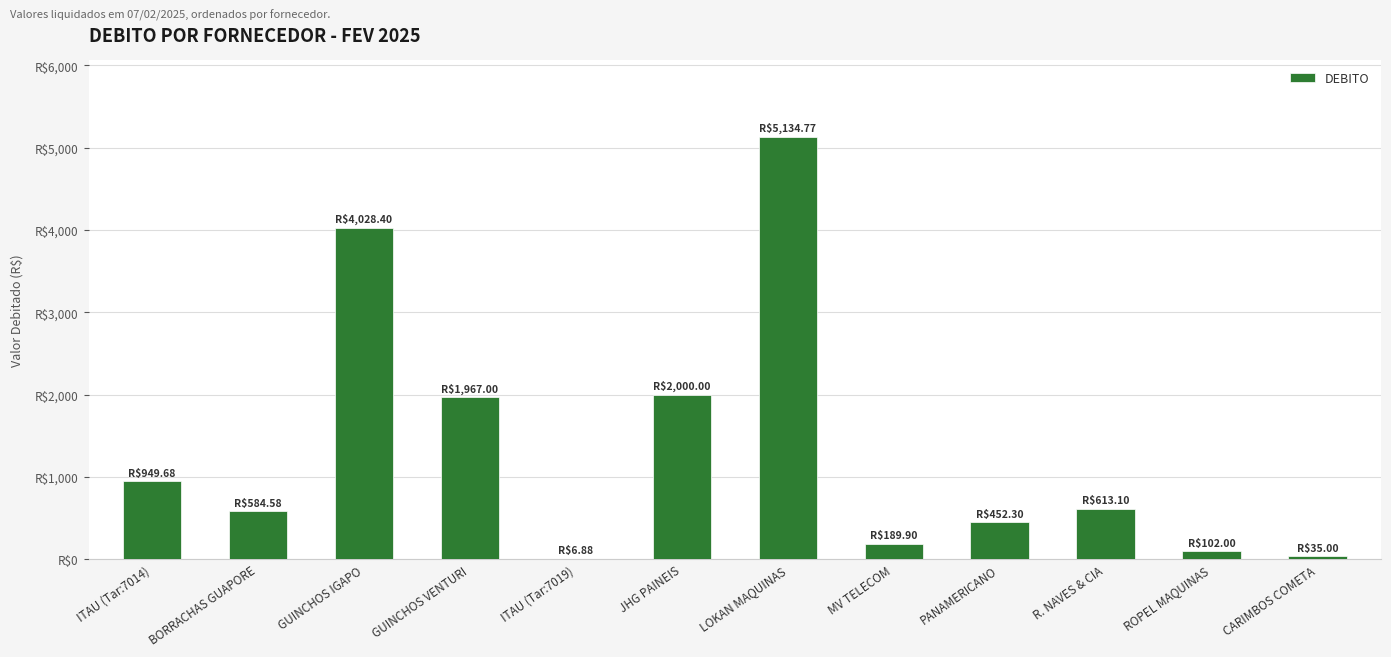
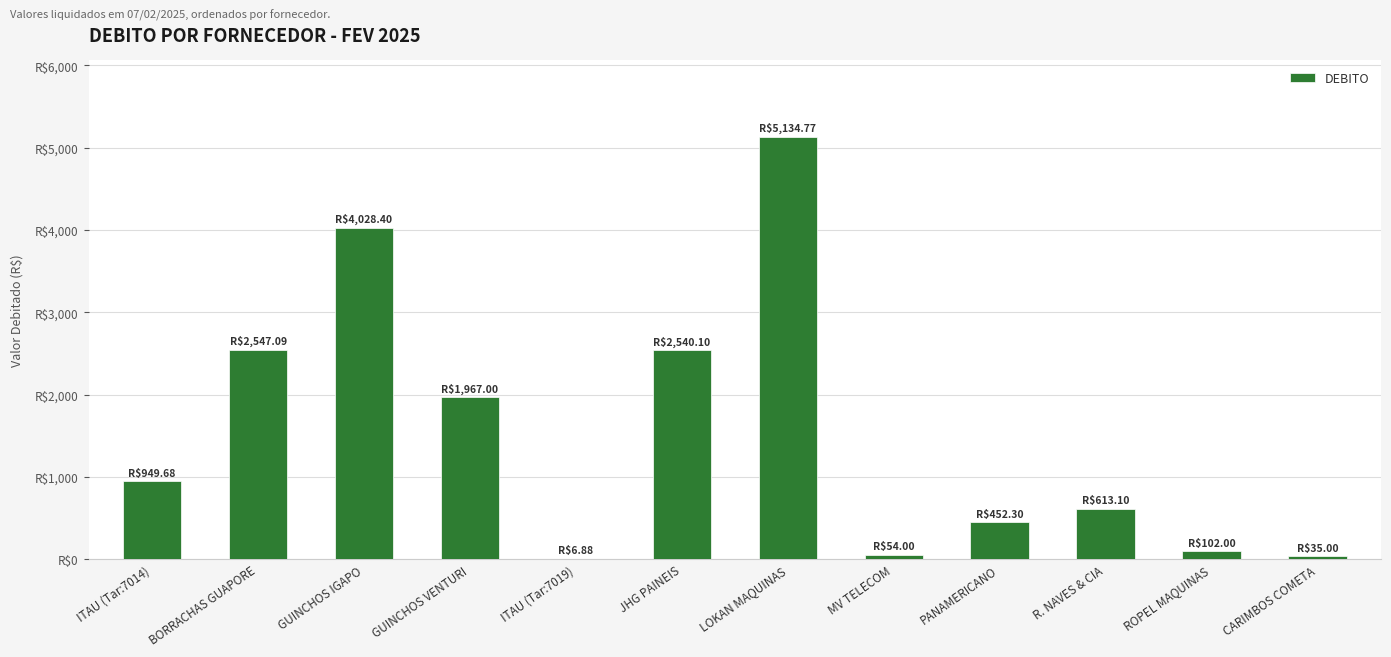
BORRACHAS GUAPORE: $584.58 -> $2,547.09
JHG PAINEIS: $2,000.00 -> $2,540.10
MV TELECOM: $189.90 -> $54.00
